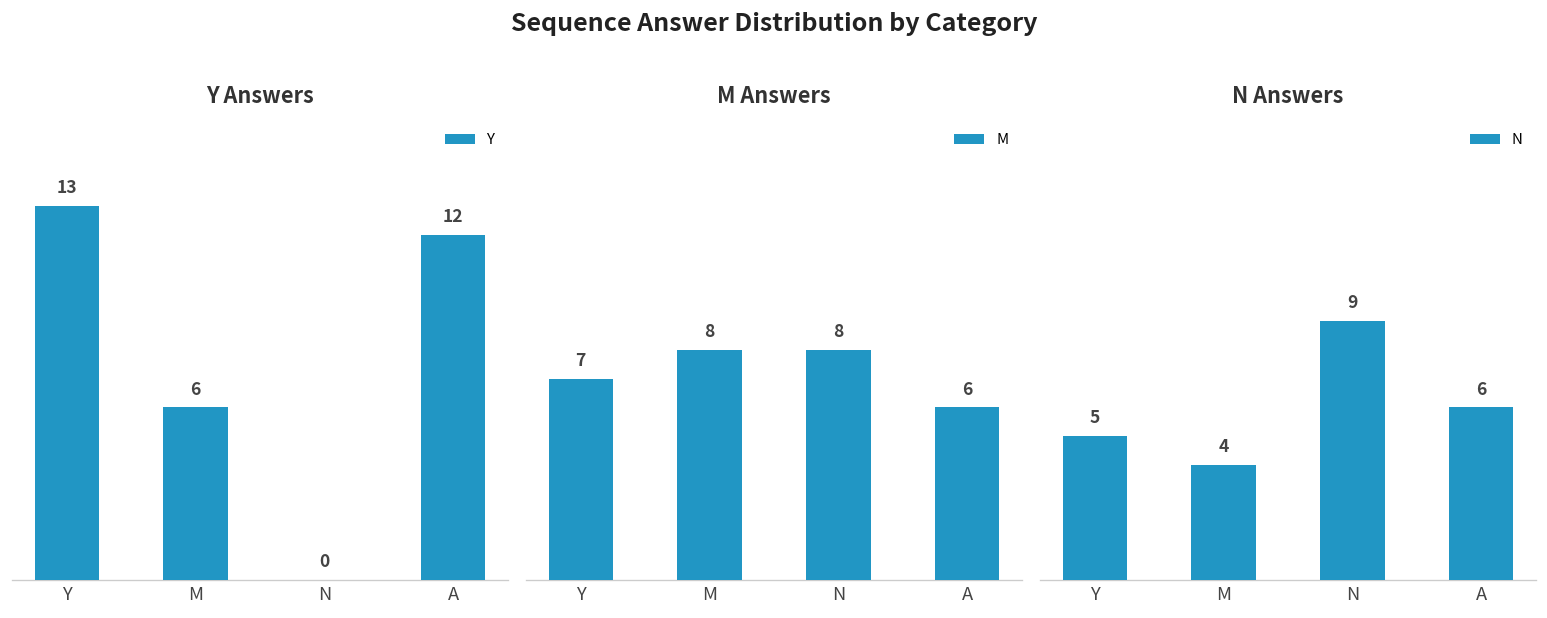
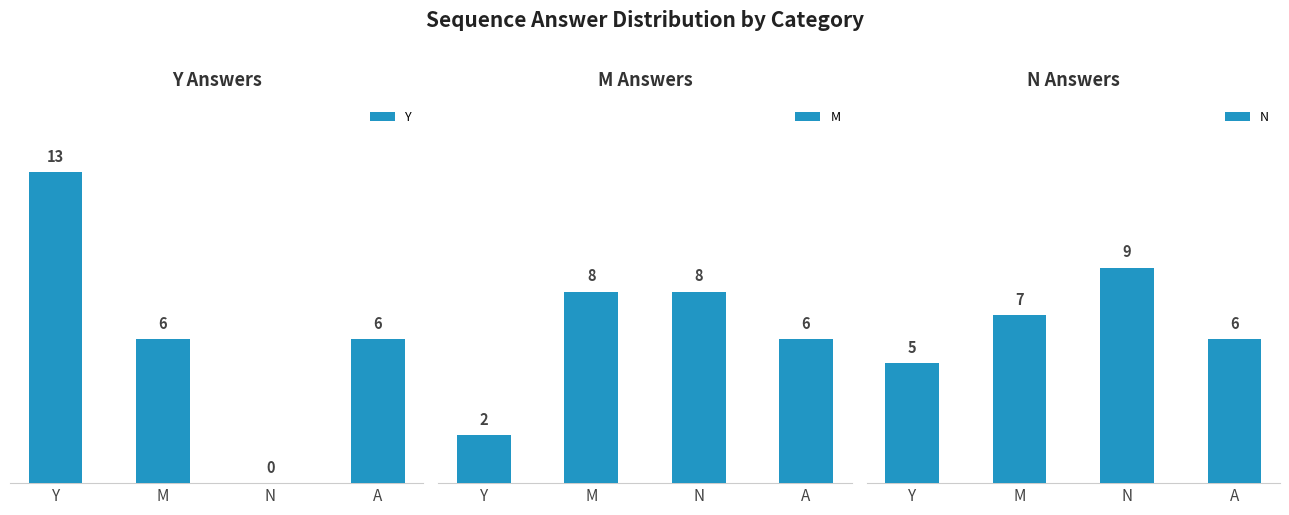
Y Answers, A: 12 -> 6
M Answers, Y: 7 -> 2
N Answers, M: 4 -> 7
